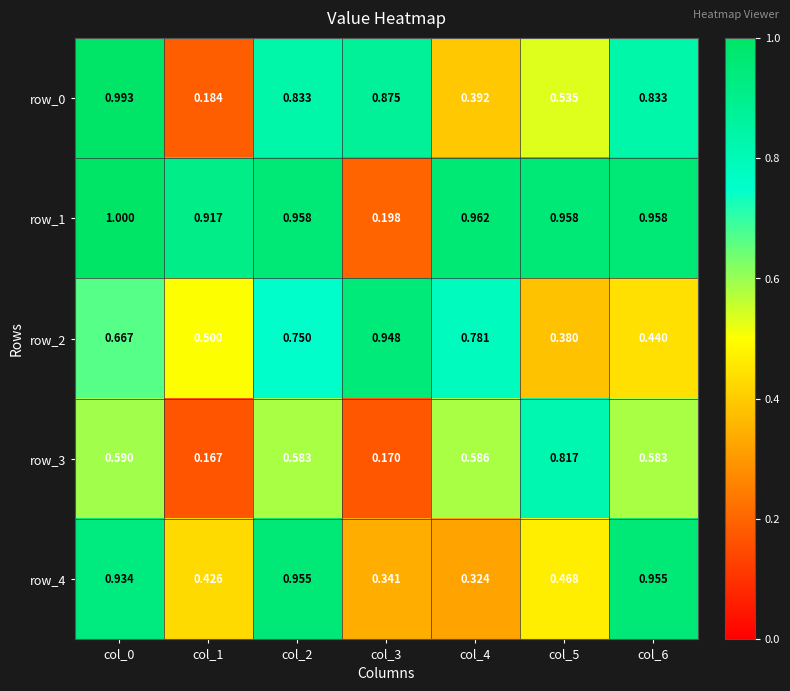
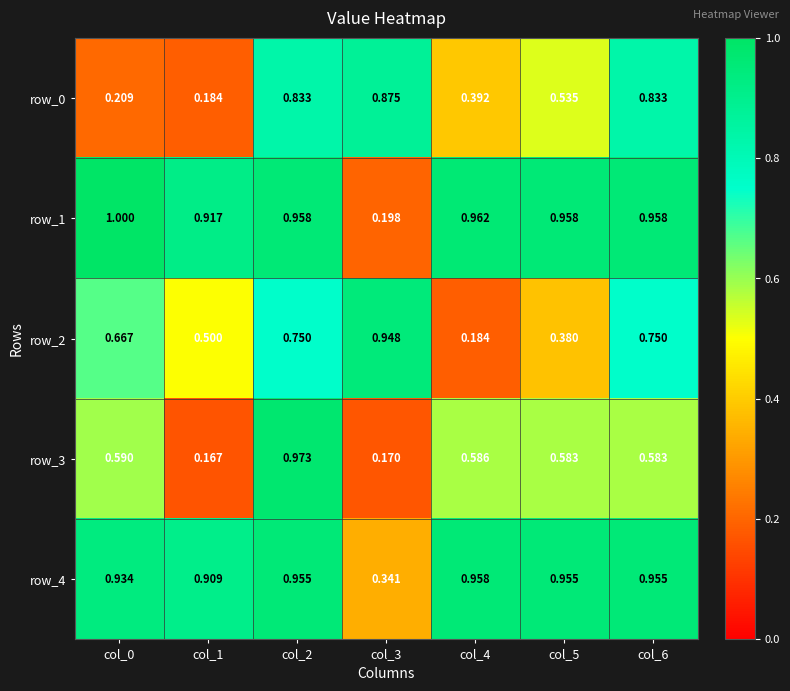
row_0, col_0: 0.993 -> 0.209
row_2, col_4: 0.781 -> 0.184
row_2, col_6: 0.440 -> 0.750
row_3, col_2: 0.583 -> 0.973
row_3, col_5: 0.817 -> 0.583
row_4, col_1: 0.426 -> 0.909
row_4, col_4: 0.324 -> 0.958
row_4, col_5: 0.468 -> 0.955
